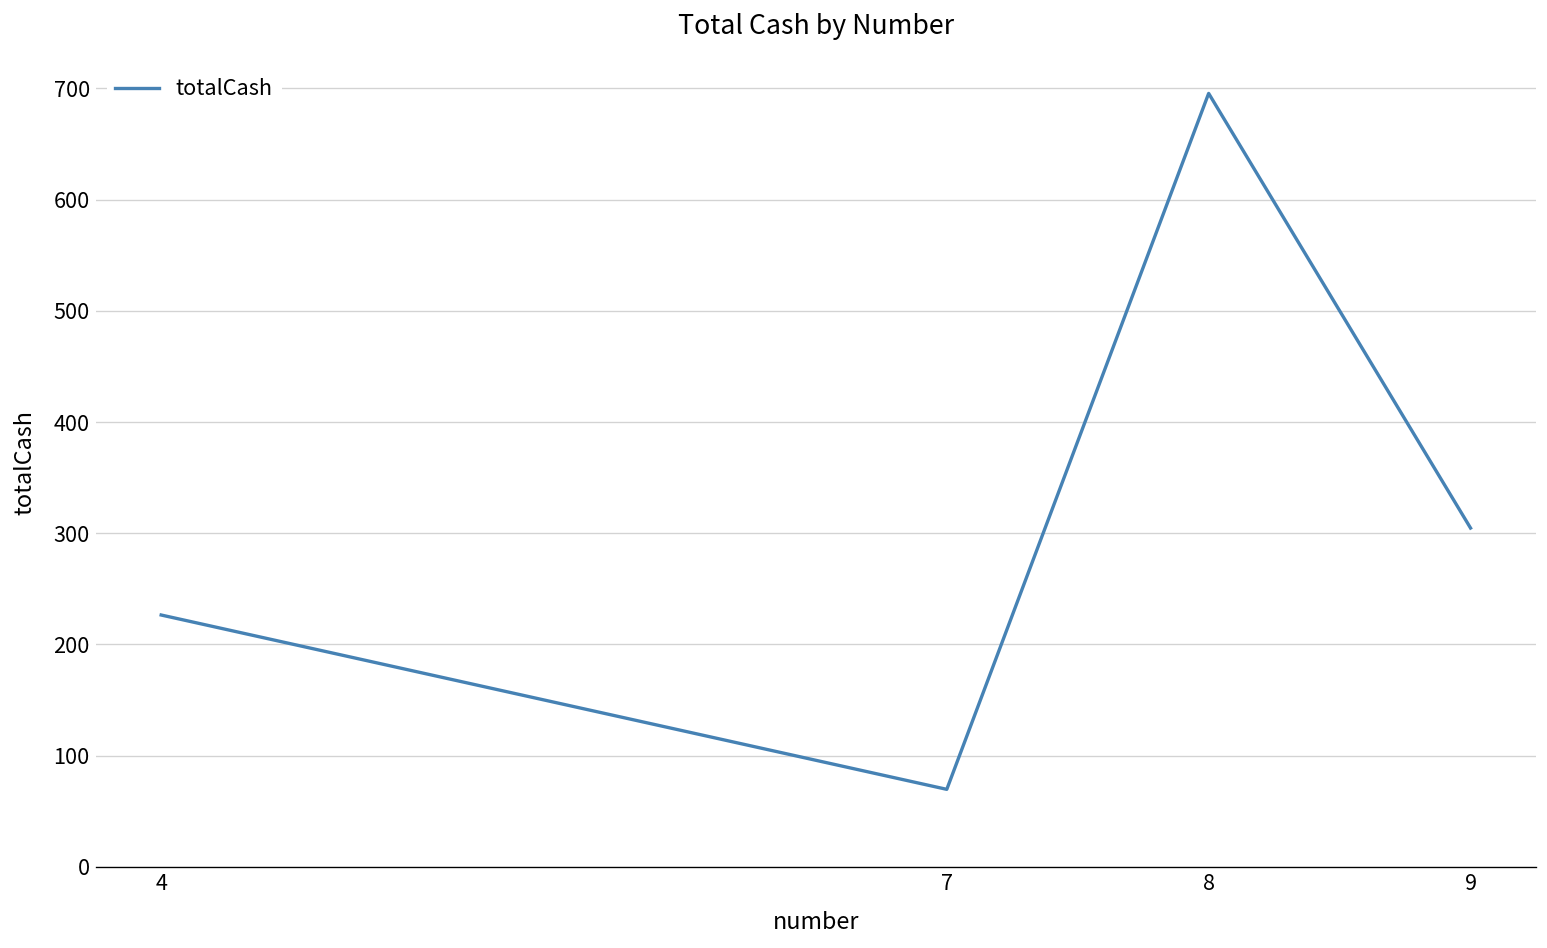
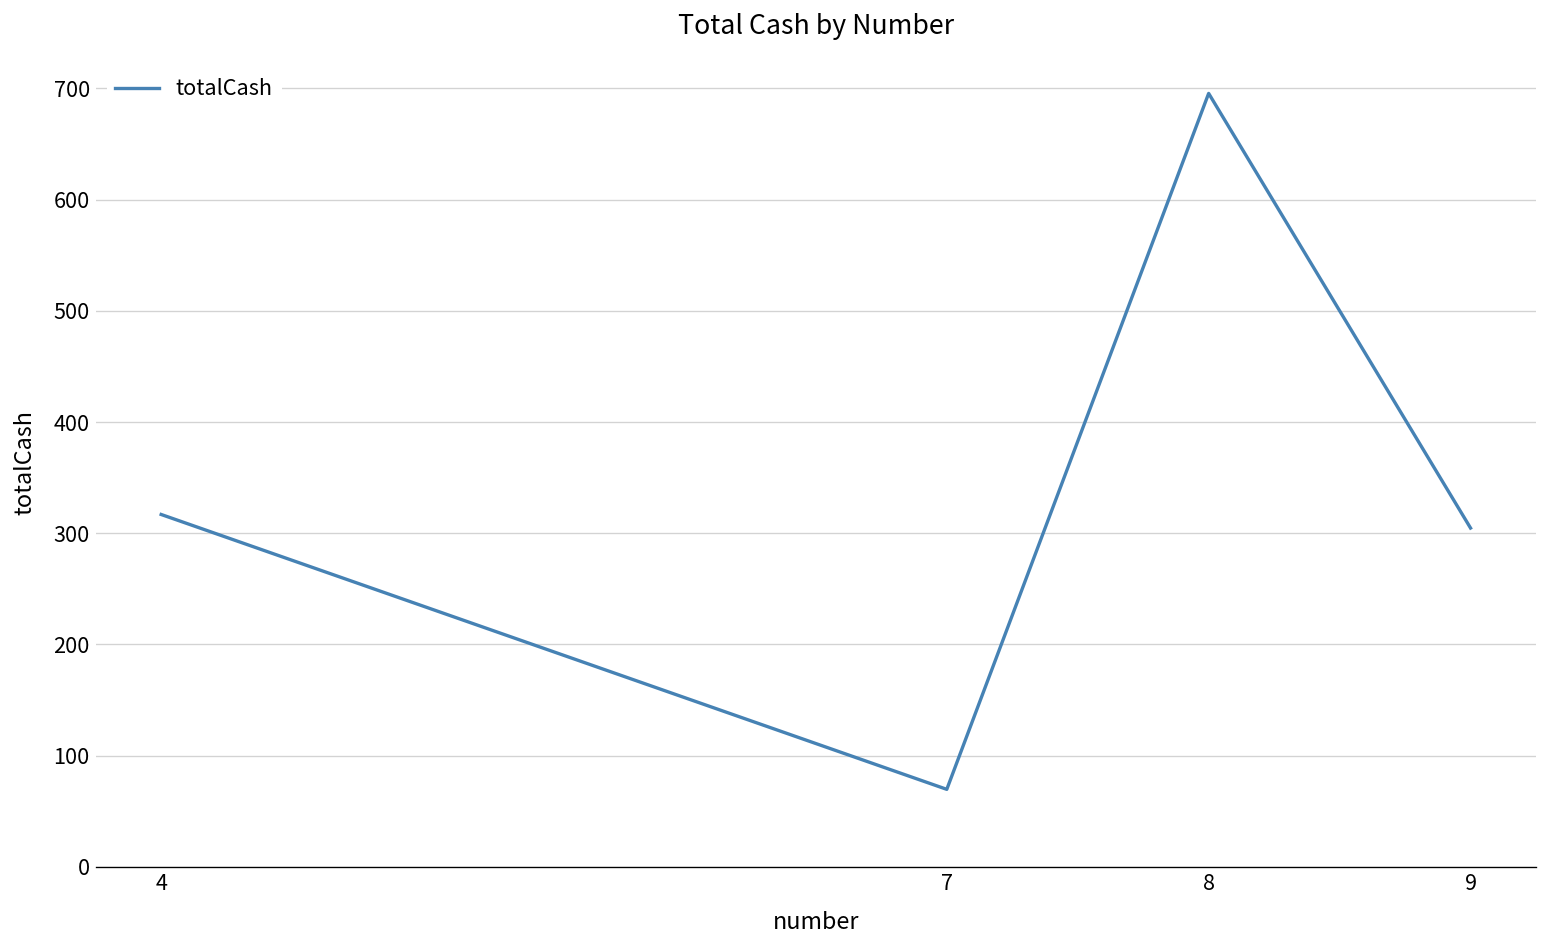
4: 230 -> 320
